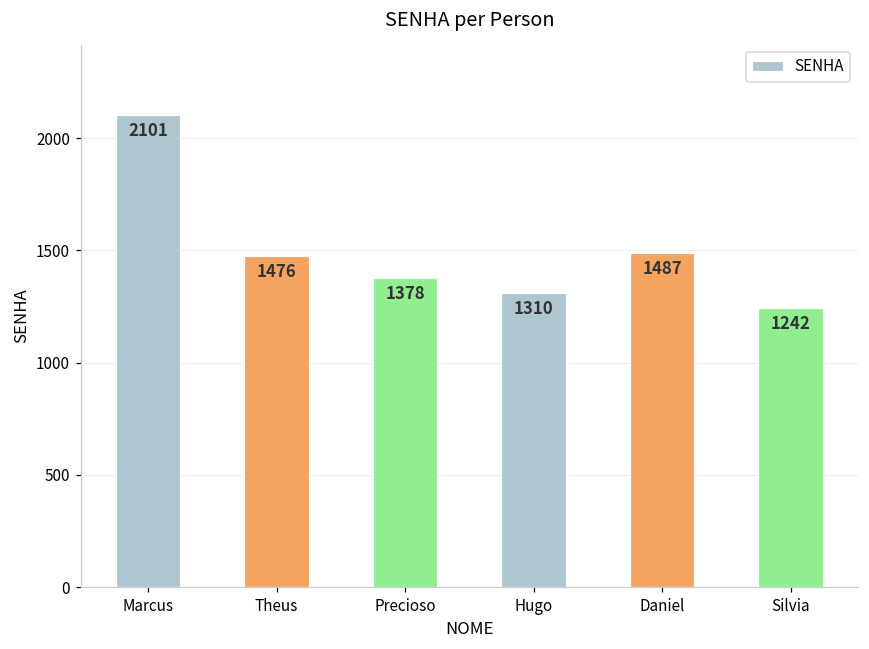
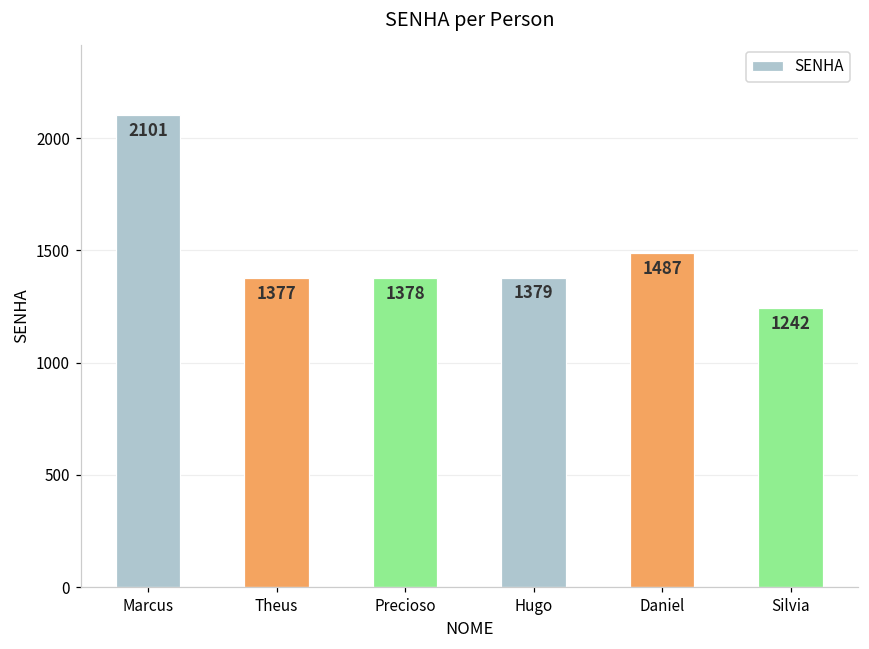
Theus: 1476 -> 1377
Hugo: 1310 -> 1379
